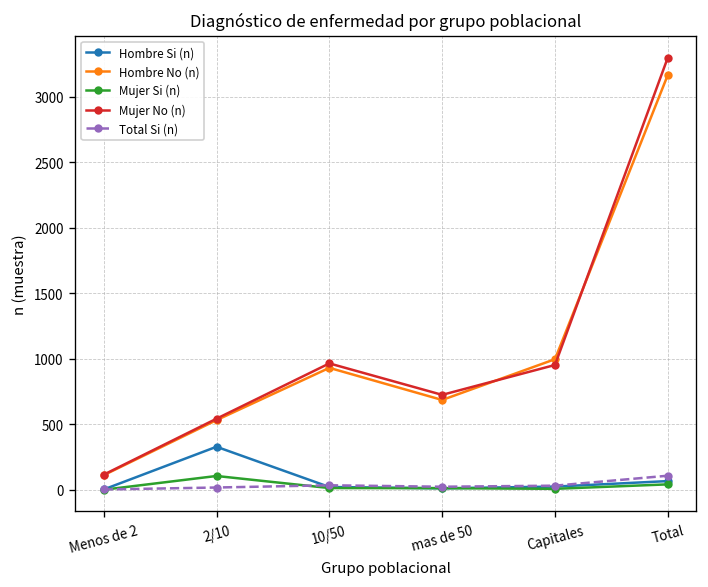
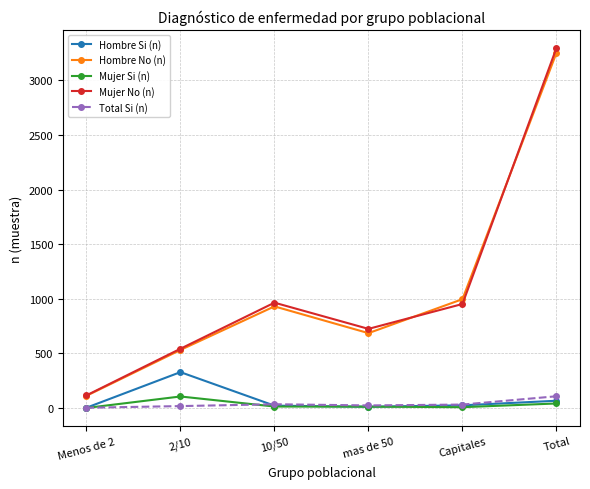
Hombre No (n), Total: 3170 -> 3250
